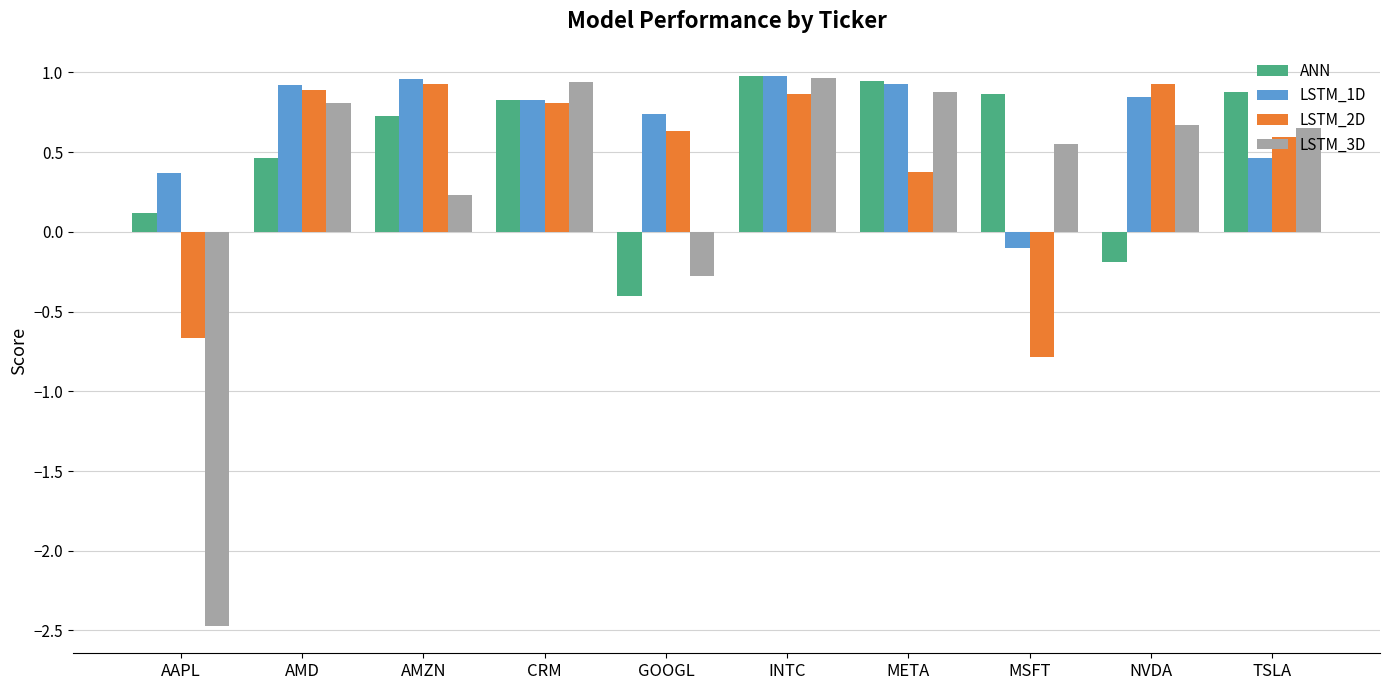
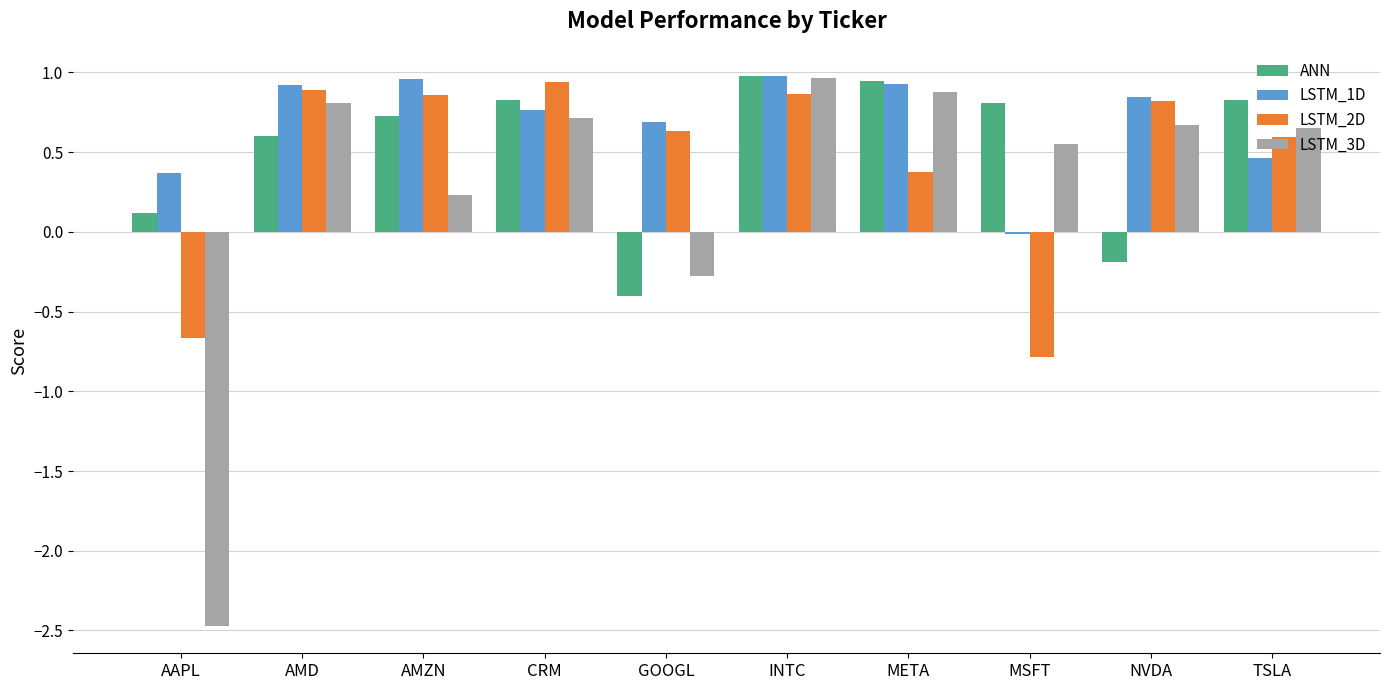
ANN, AMD: 0.47 -> 0.60
LSTM_2D, AMZN: 0.93 -> 0.86
LSTM_1D, CRM: 0.83 -> 0.76
LSTM_2D, CRM: 0.81 -> 0.94
LSTM_3D, CRM: 0.94 -> 0.71
LSTM_1D, GOOGL: 0.74 -> 0.69
ANN, MSFT: 0.87 -> 0.81
LSTM_1D, MSFT: -0.10 -> -0.02
LSTM_2D, NVDA: 0.93 -> 0.82
ANN, TSLA: 0.88 -> 0.83
